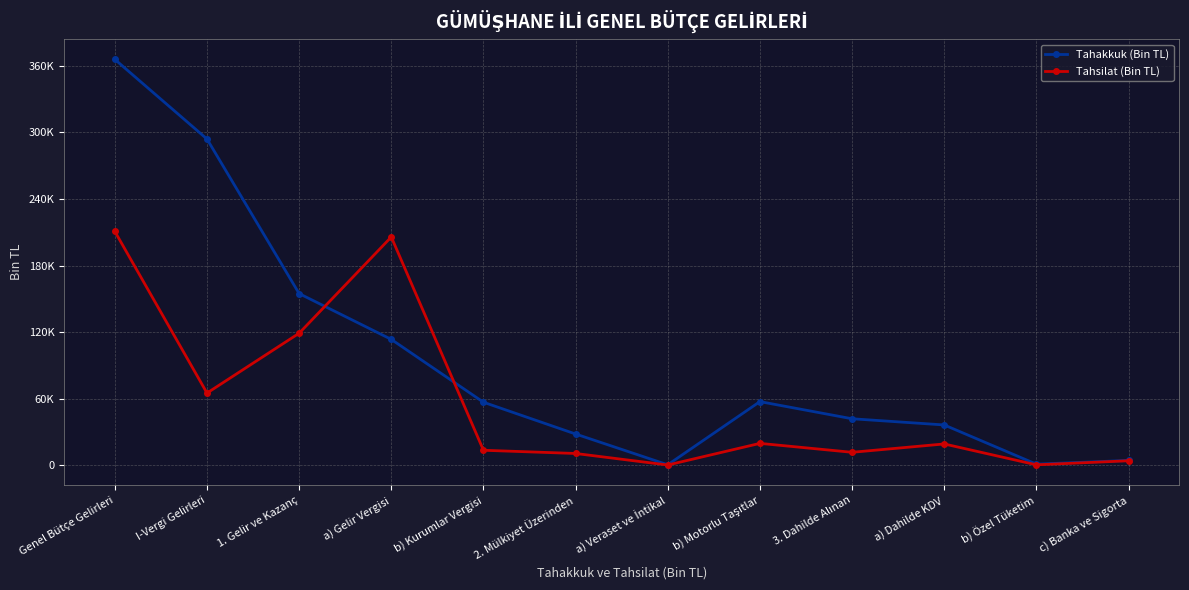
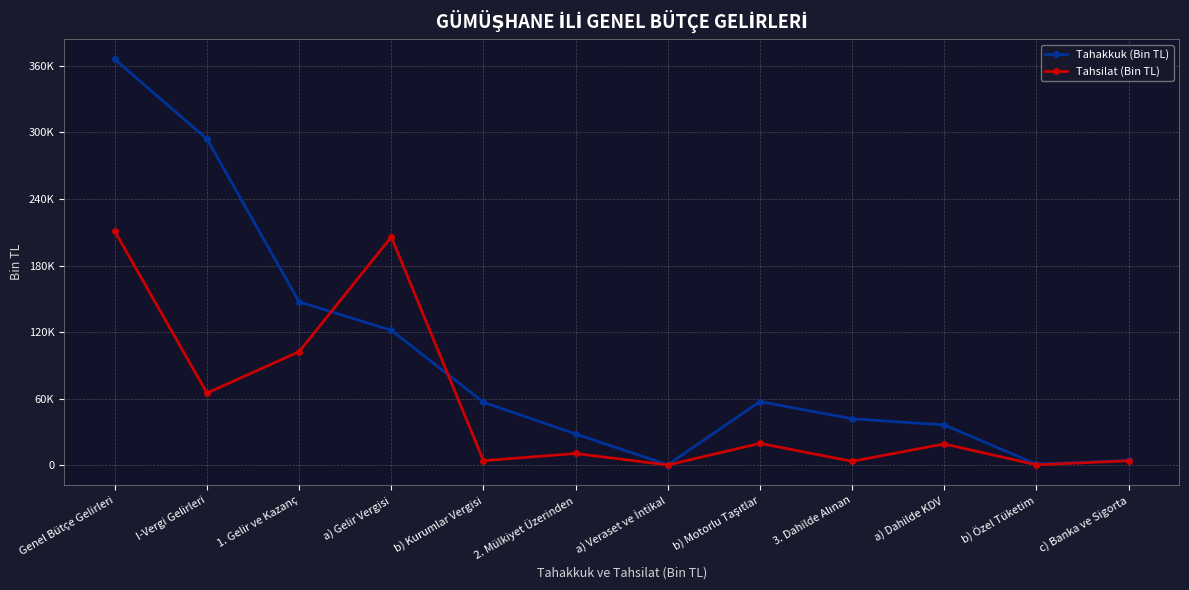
Tahakkuk (Bin TL), 1. Gelir ve Kazanç: 155000 -> 147000
Tahsilat (Bin TL), 1. Gelir ve Kazanç: 119000 -> 103000
Tahakkuk (Bin TL), a) Gelir Vergisi: 114000 -> 122000
Tahsilat (Bin TL), b) Kurumlar Vergisi: 14000 -> 4000
Tahsilat (Bin TL), 3. Dahilde Alınan: 12000 -> 4000
